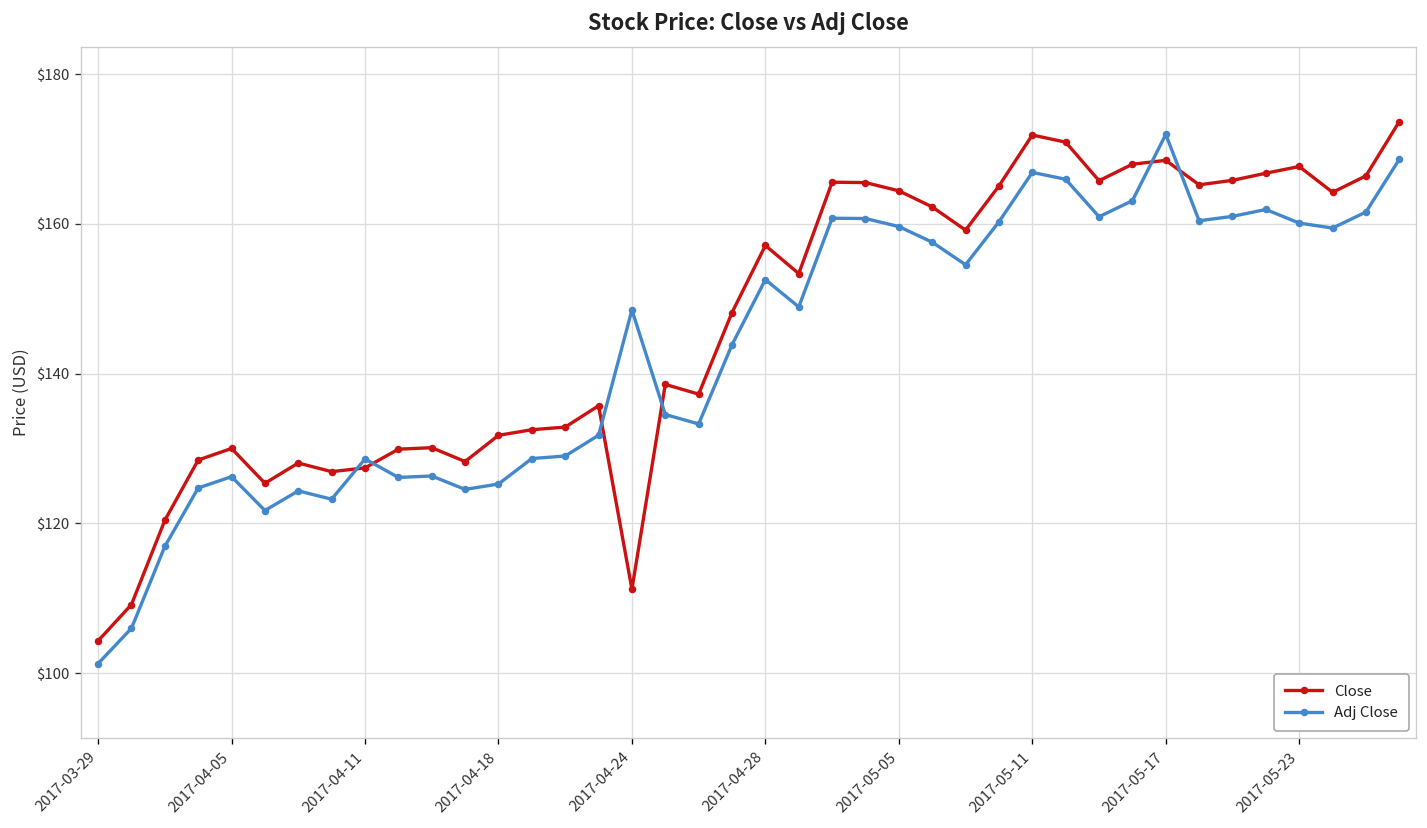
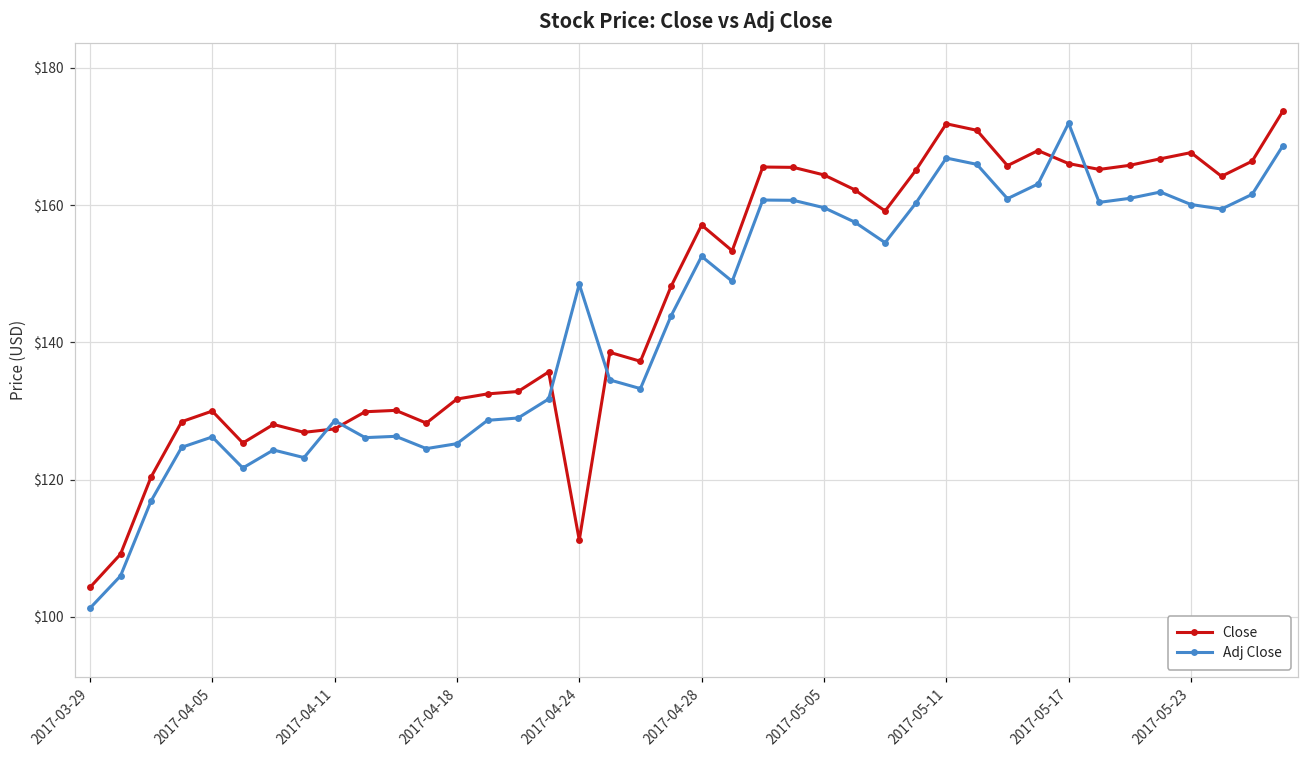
Close, 2017-05-17: $168 -> $166
